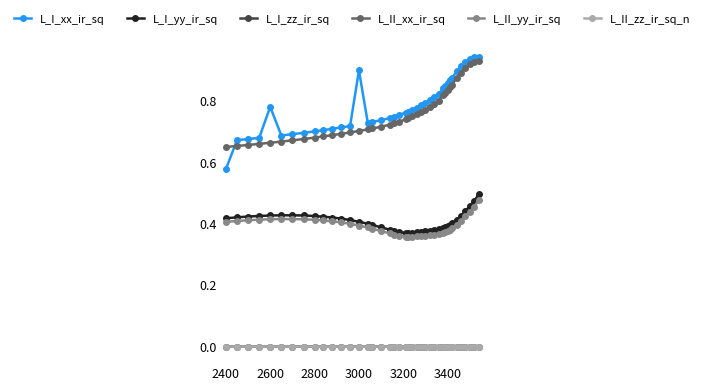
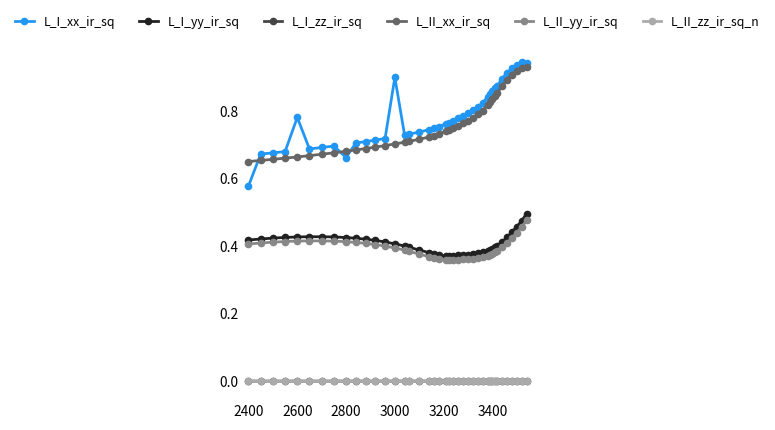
L_I_xx_ir_sq, 2800: 0.70 -> 0.66
